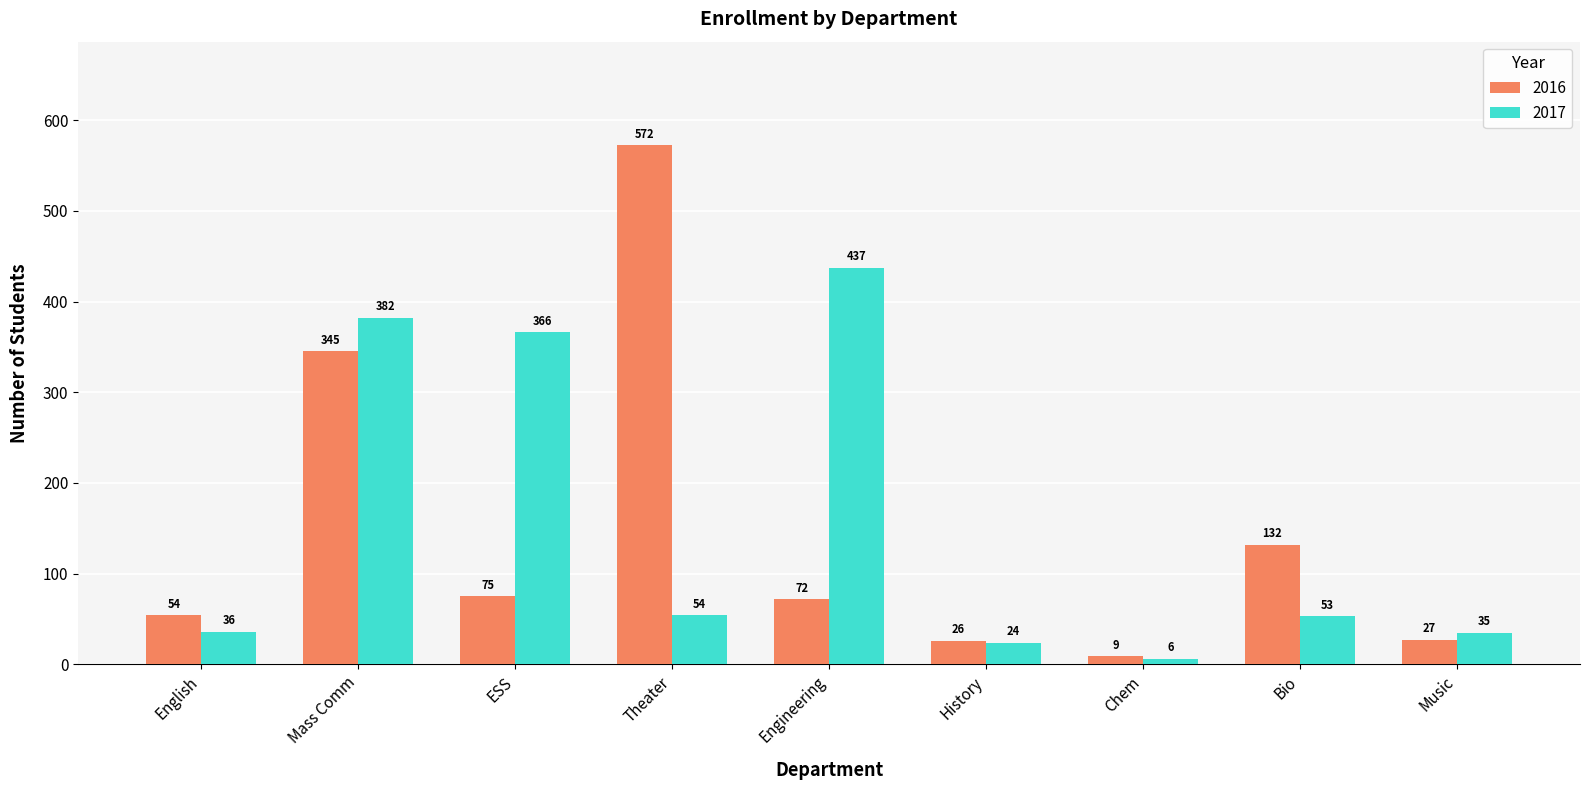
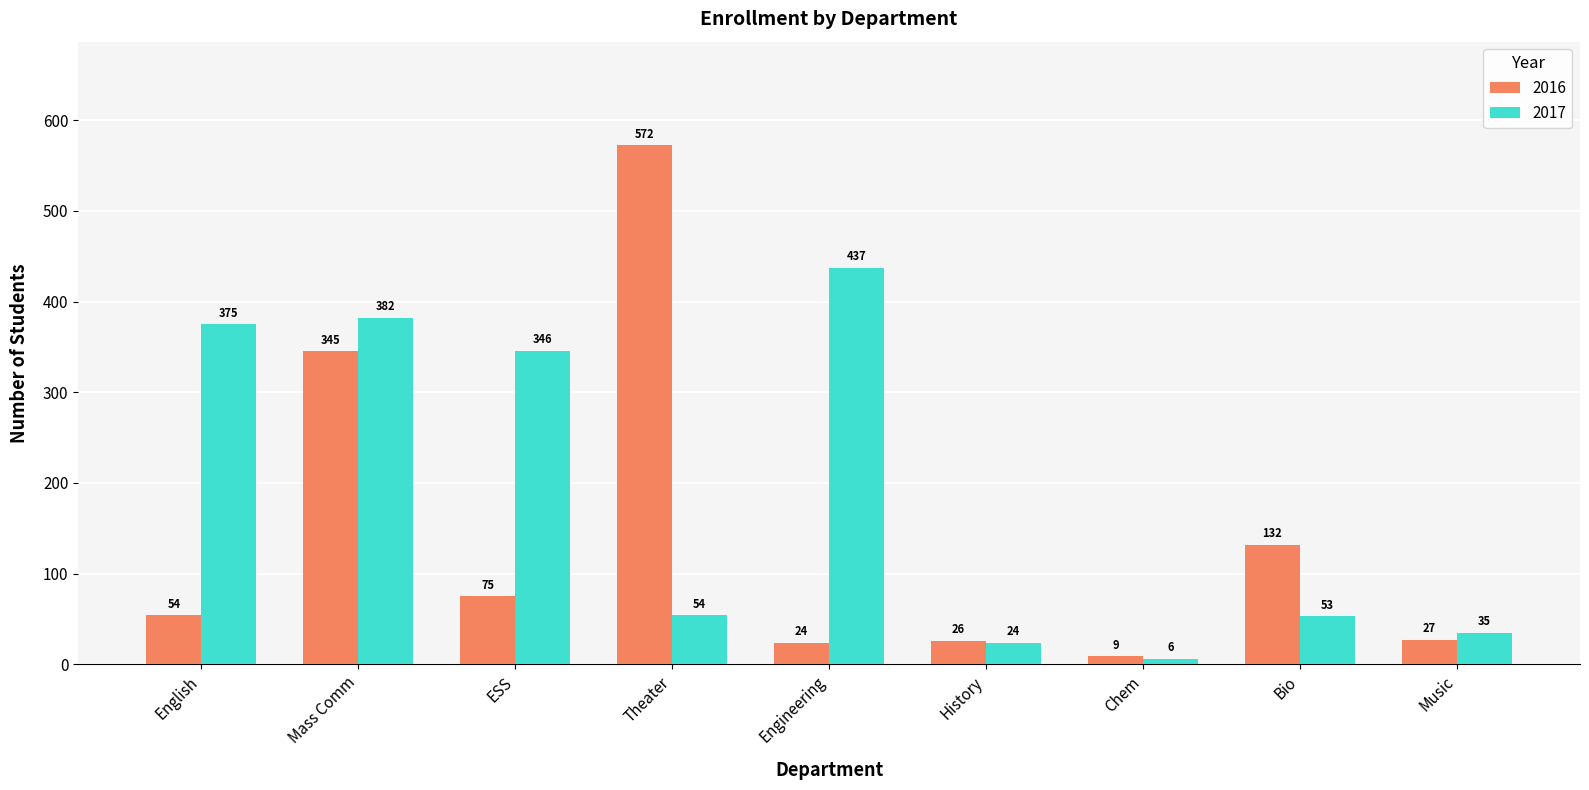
2017, English: 36 -> 375
2017, ESS: 366 -> 346
2016, Engineering: 72 -> 24
